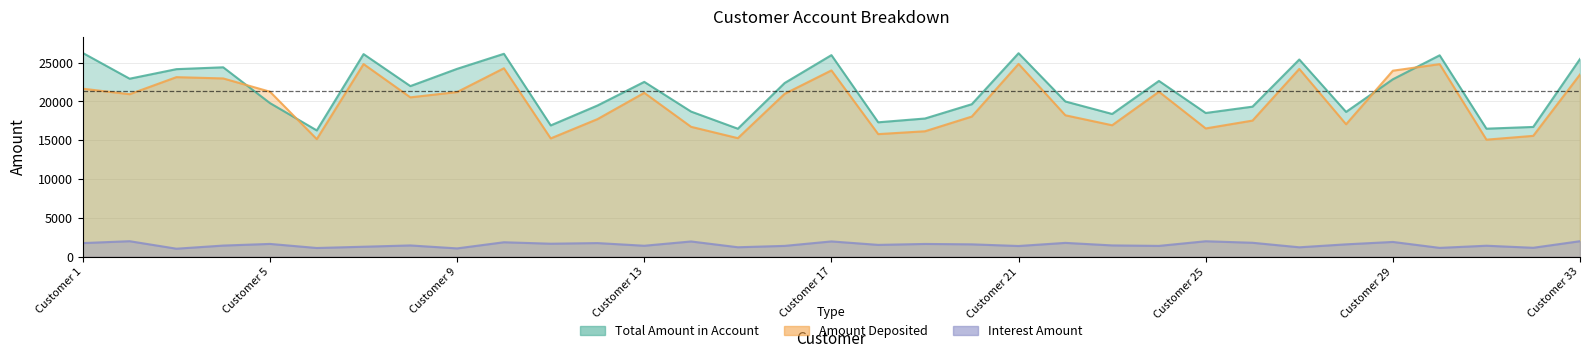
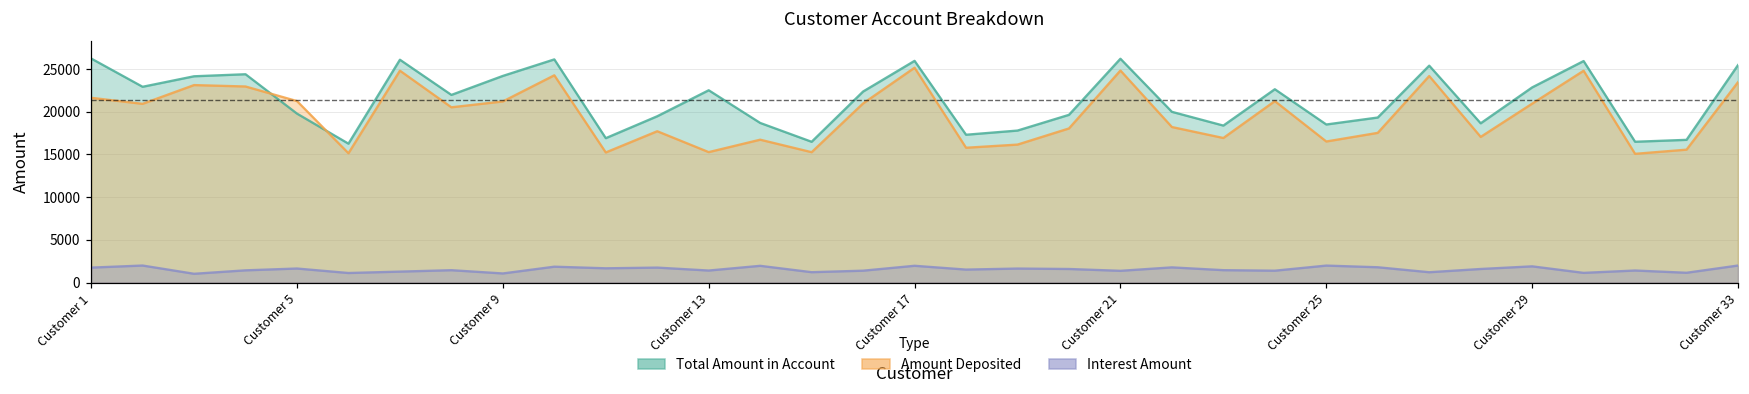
Amount Deposited, Customer 13: 21000 -> 15000
Amount Deposited, Customer 17: 24000 -> 25000
Amount Deposited, Customer 29: 24000 -> 21000
